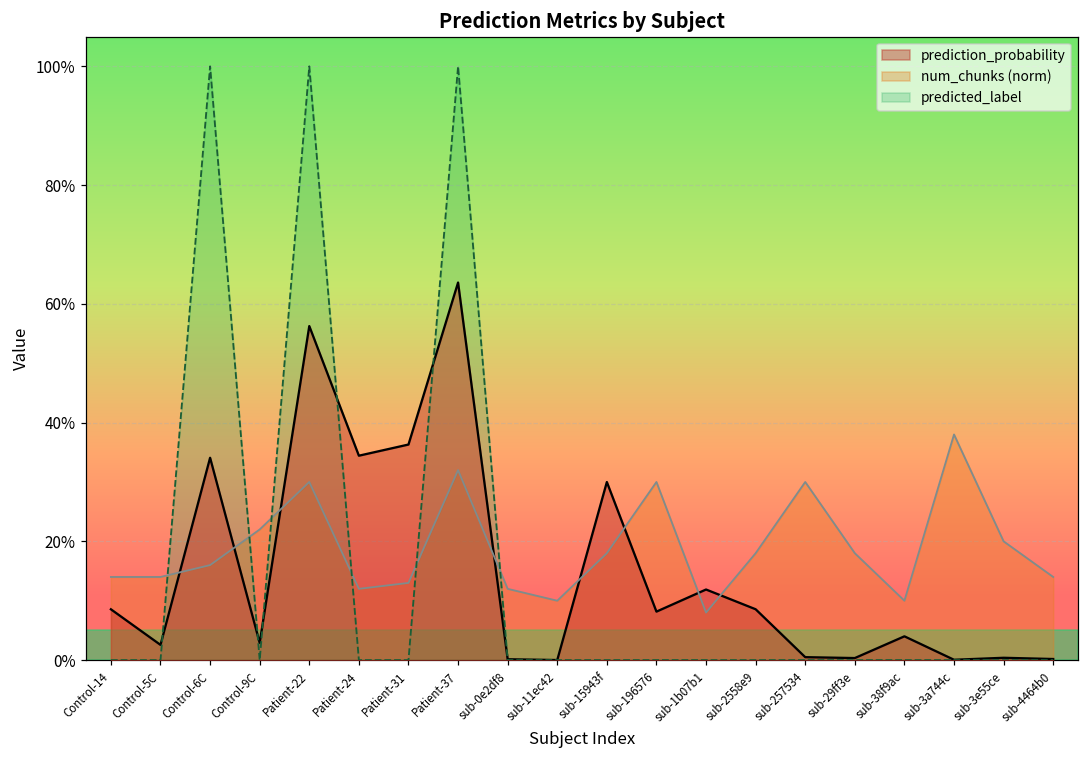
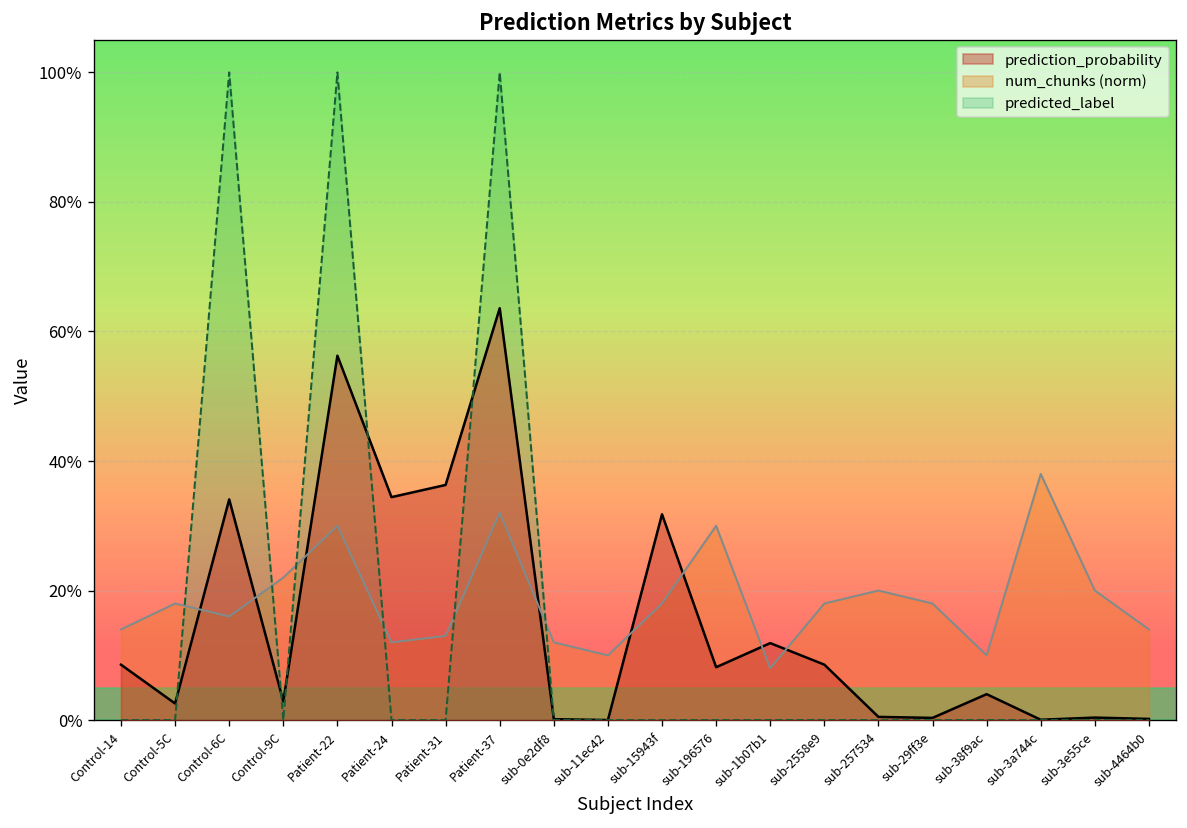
num_chunks (norm), Control-5C: 14% -> 18%
prediction_probability, sub-15943f: 30% -> 32%
num_chunks (norm), sub-257534: 30% -> 20%
